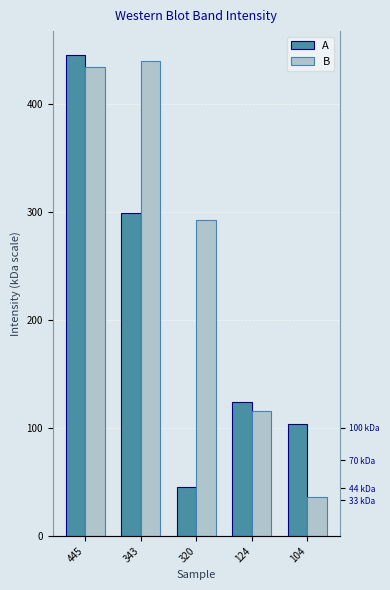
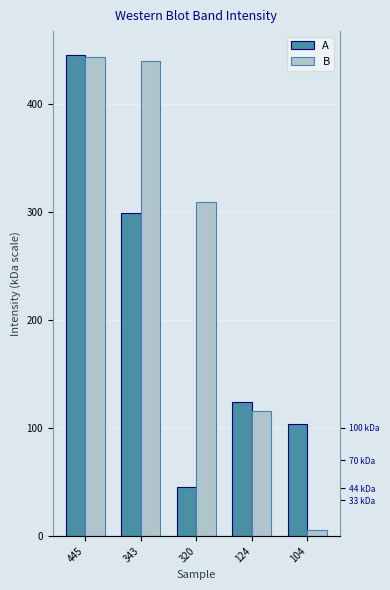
B, 445: 434 -> 443
B, 320: 292 -> 309
B, 104: 36 -> 6
